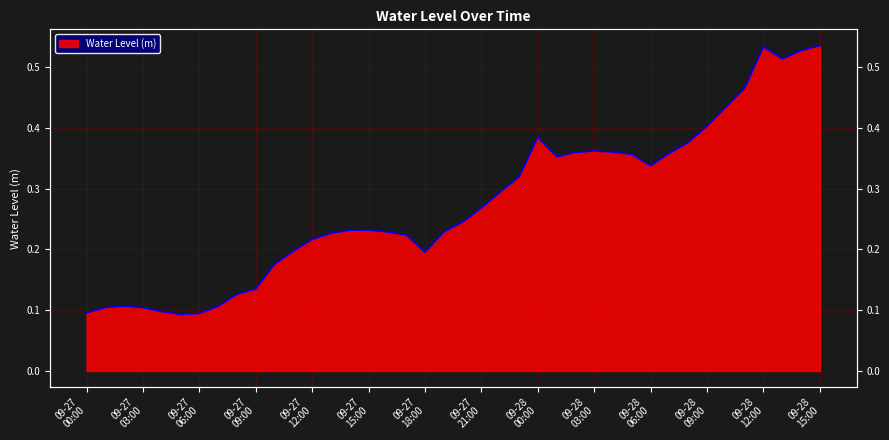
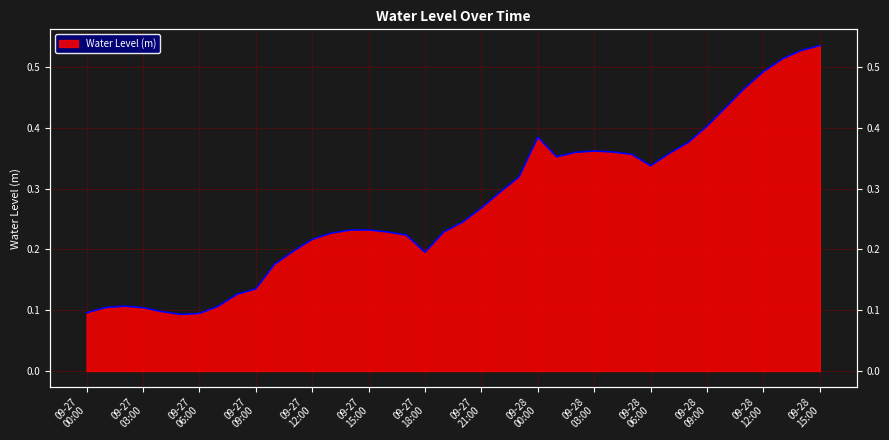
09-28 12:00: 0.53 -> 0.49
